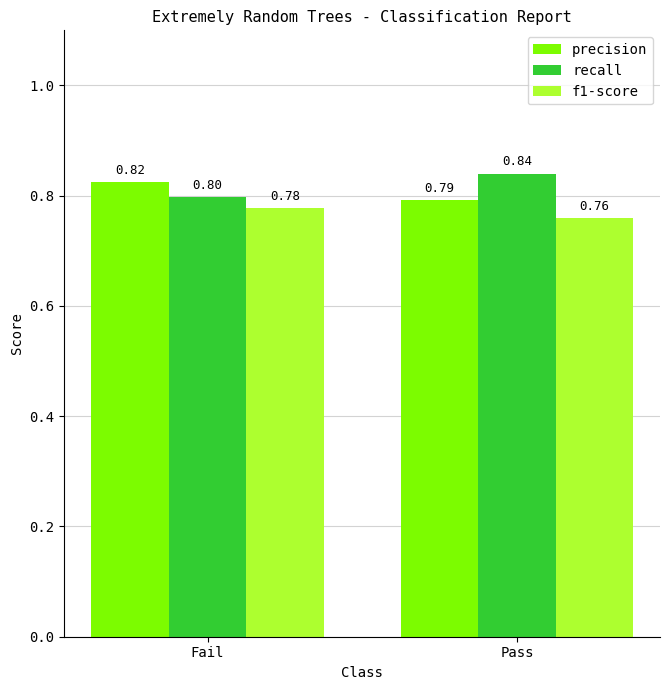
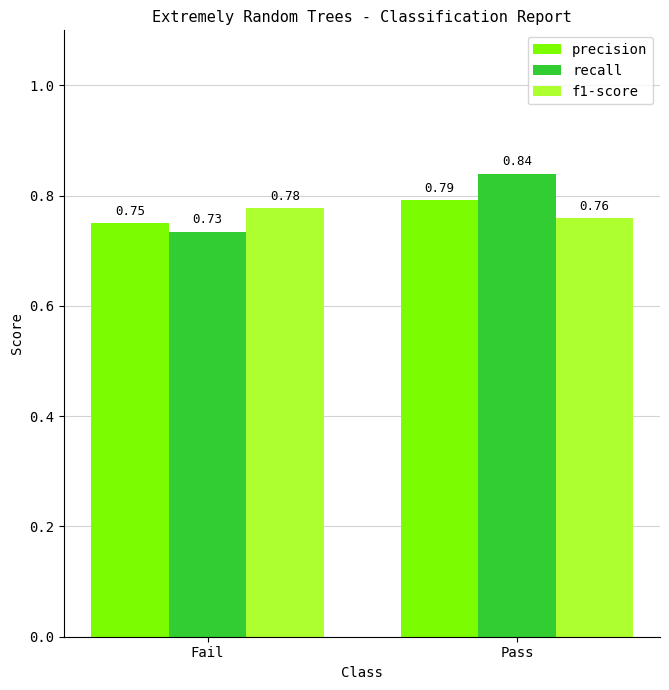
precision, Fail: 0.82 -> 0.75
recall, Fail: 0.80 -> 0.73
